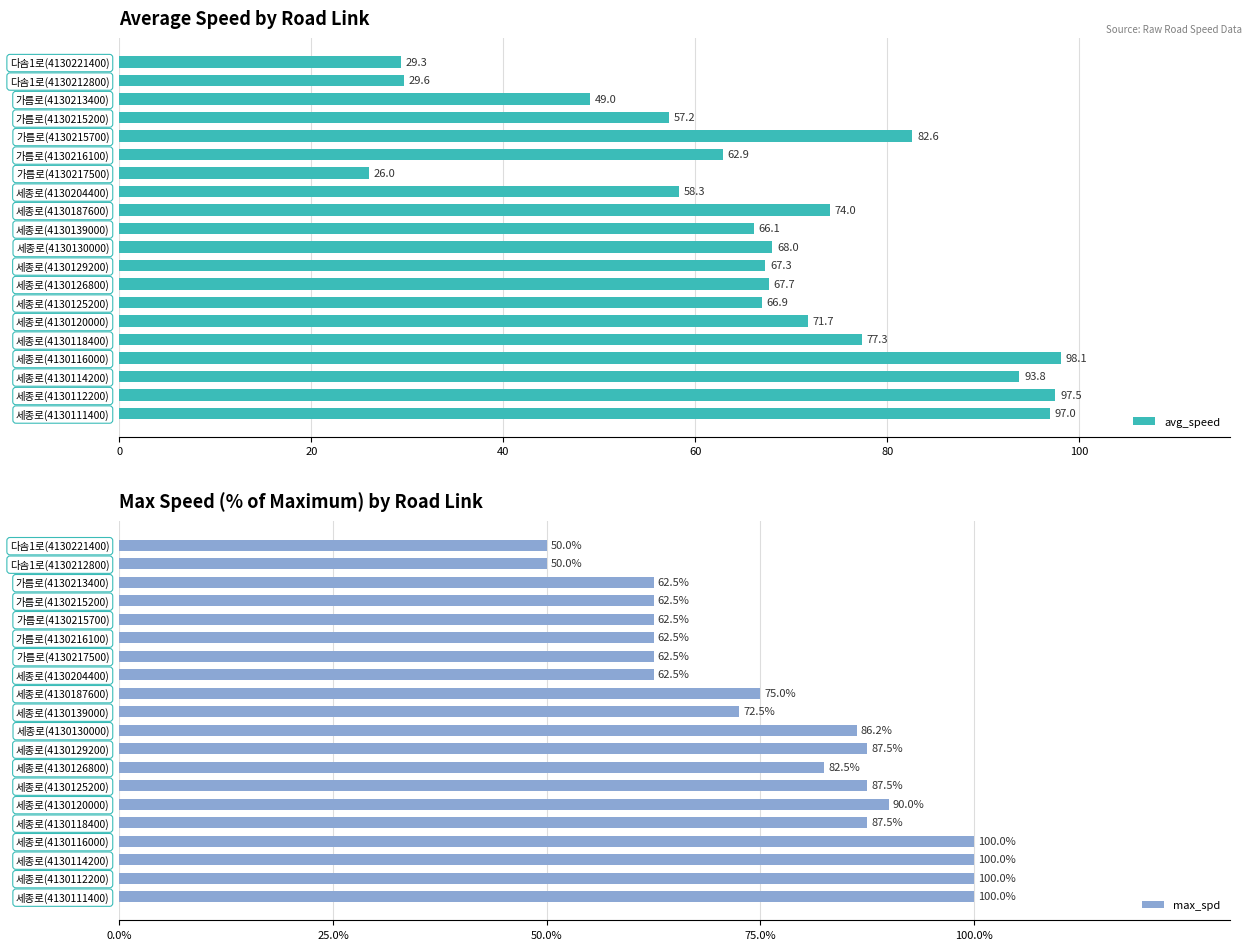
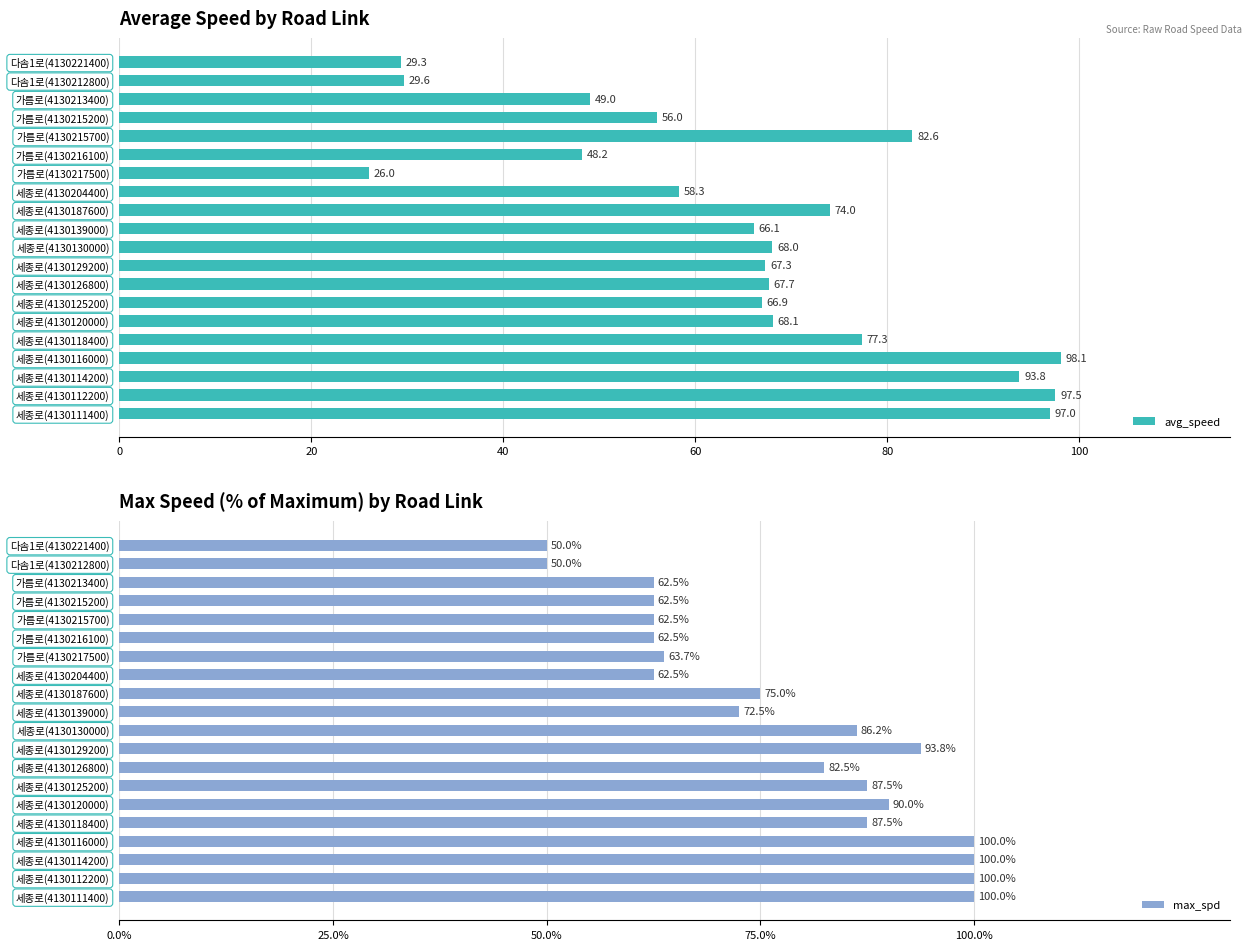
Average Speed by Road Link, 가름로(4130215200): 57.2 -> 56.0
Average Speed by Road Link, 가름로(4130216100): 62.9 -> 48.2
Average Speed by Road Link, 세종로(4130120000): 71.7 -> 68.1
Max Speed (% of Maximum) by Road Link, 가름로(4130217500): 62.5% -> 63.7%
Max Speed (% of Maximum) by Road Link, 세종로(4130129200): 87.5% -> 93.8%
